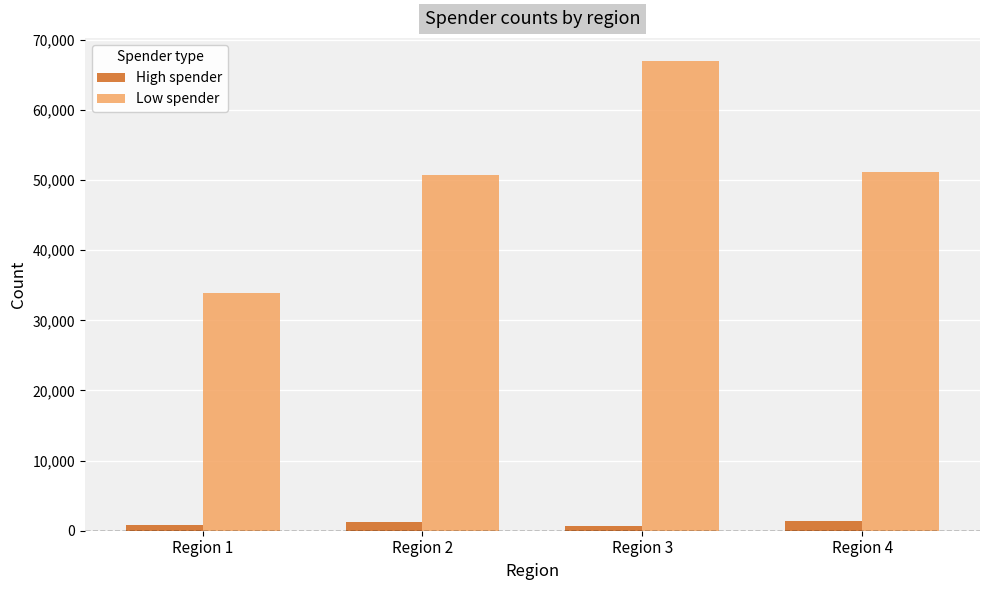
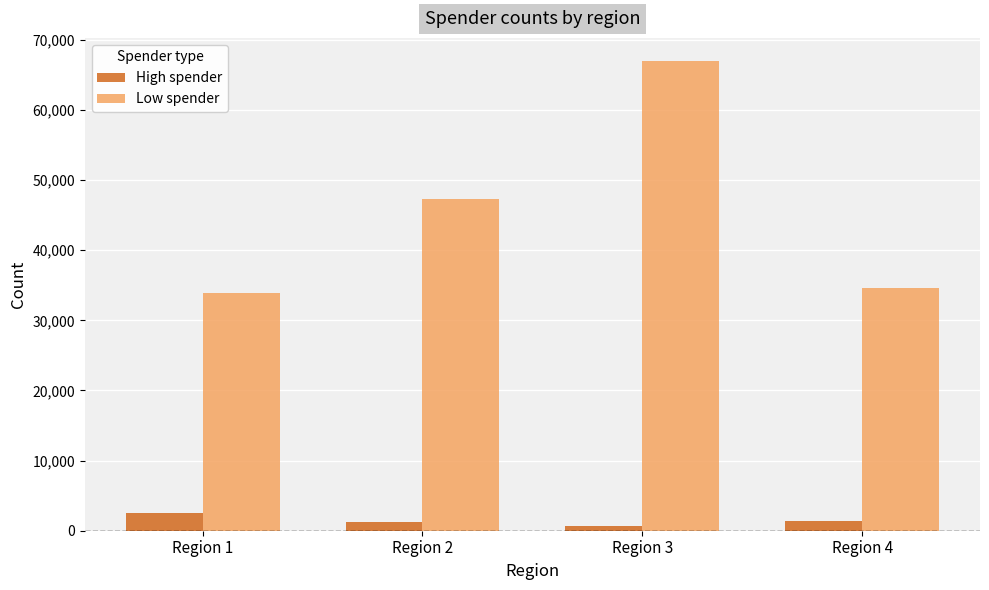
High spender, Region 1: 1,000 -> 3,000
Low spender, Region 2: 51,000 -> 47,000
Low spender, Region 4: 51,000 -> 35,000
